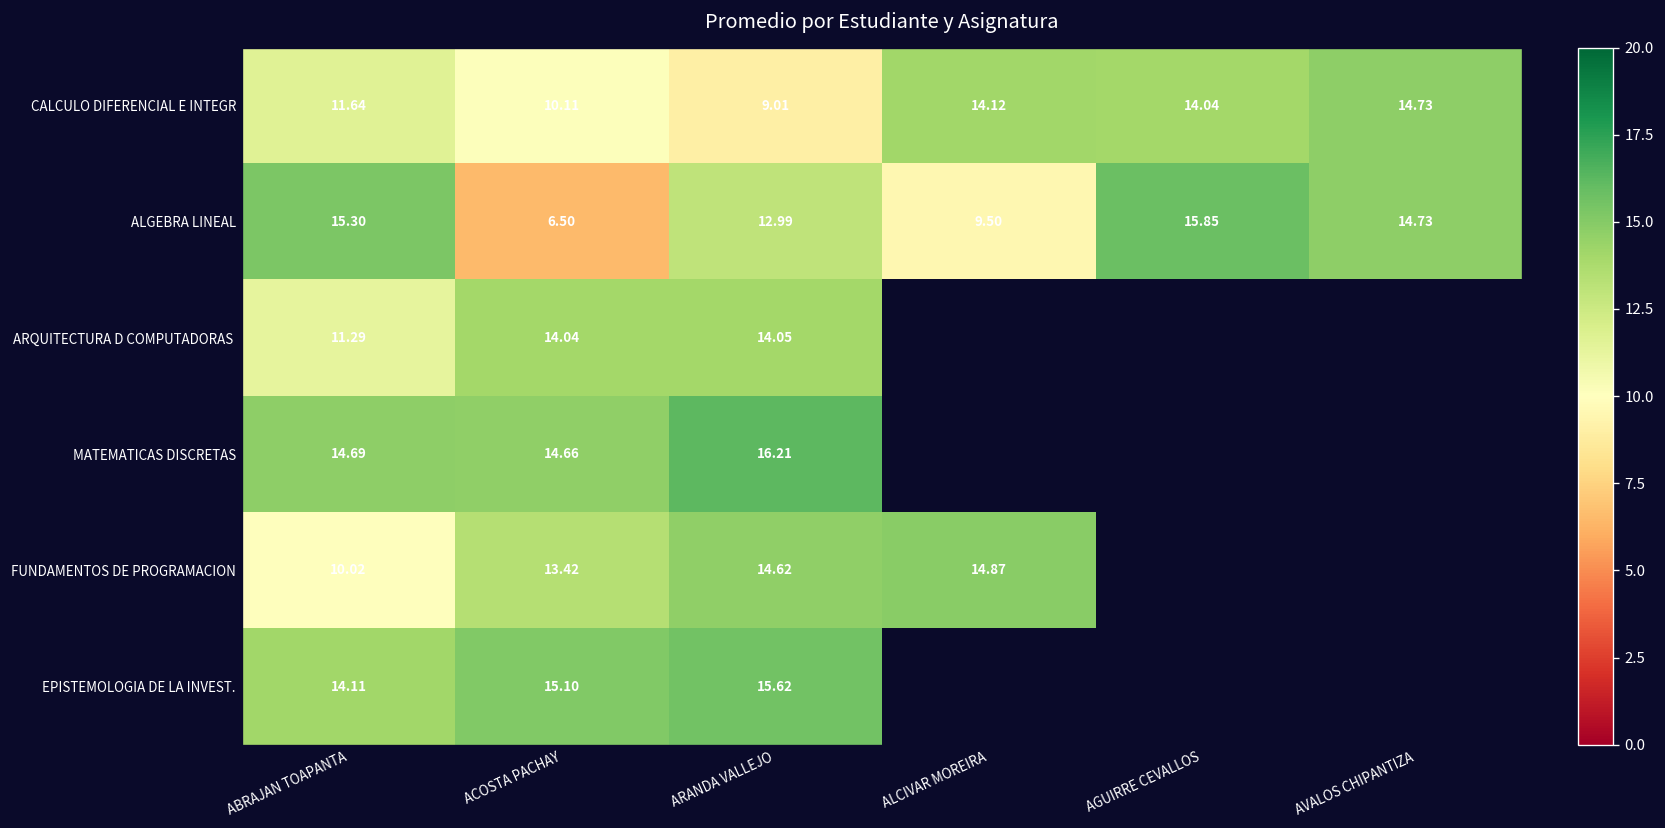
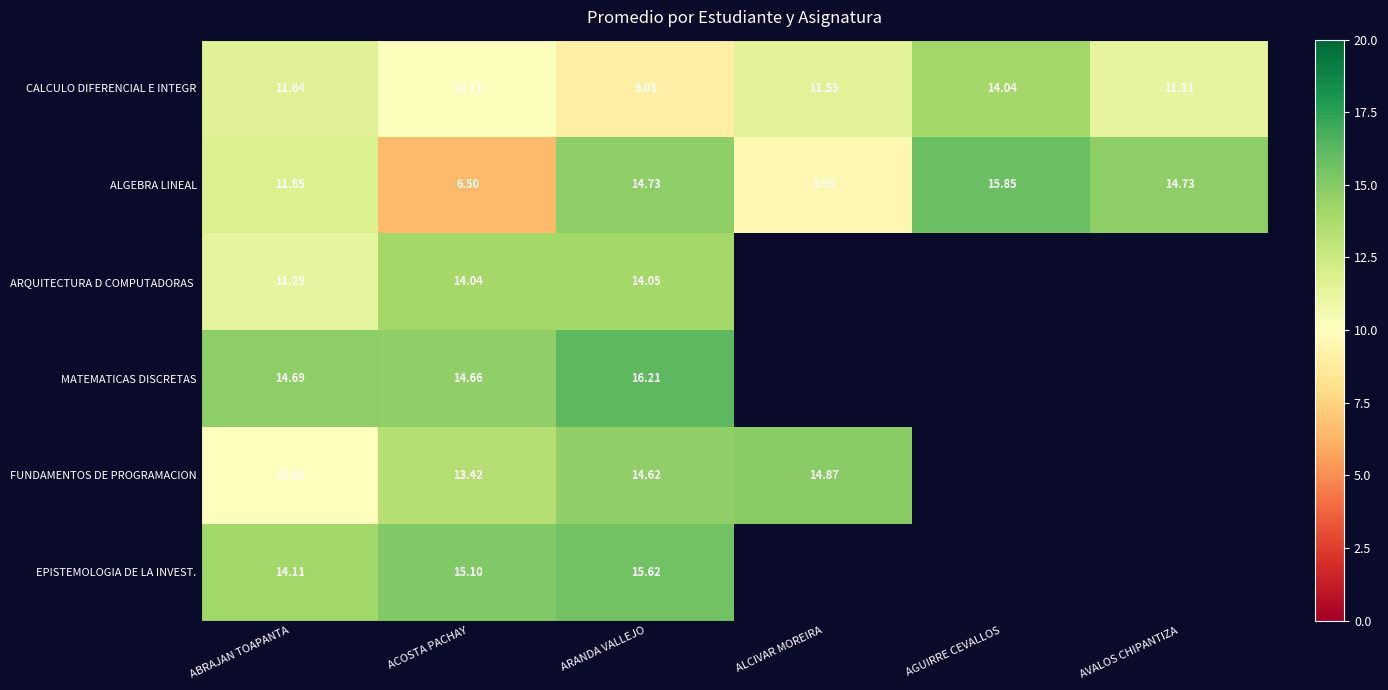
CALCULO DIFERENCIAL E INTEGR, ALCIVAR MOREIRA: 14.12 -> 11.55
CALCULO DIFERENCIAL E INTEGR, AVALOS CHIPANTIZA: 14.73 -> 11.31
ALGEBRA LINEAL, ABRAJAN TOAPANTA: 15.30 -> 11.85
ALGEBRA LINEAL, ARANDA VALLEJO: 12.99 -> 14.73
